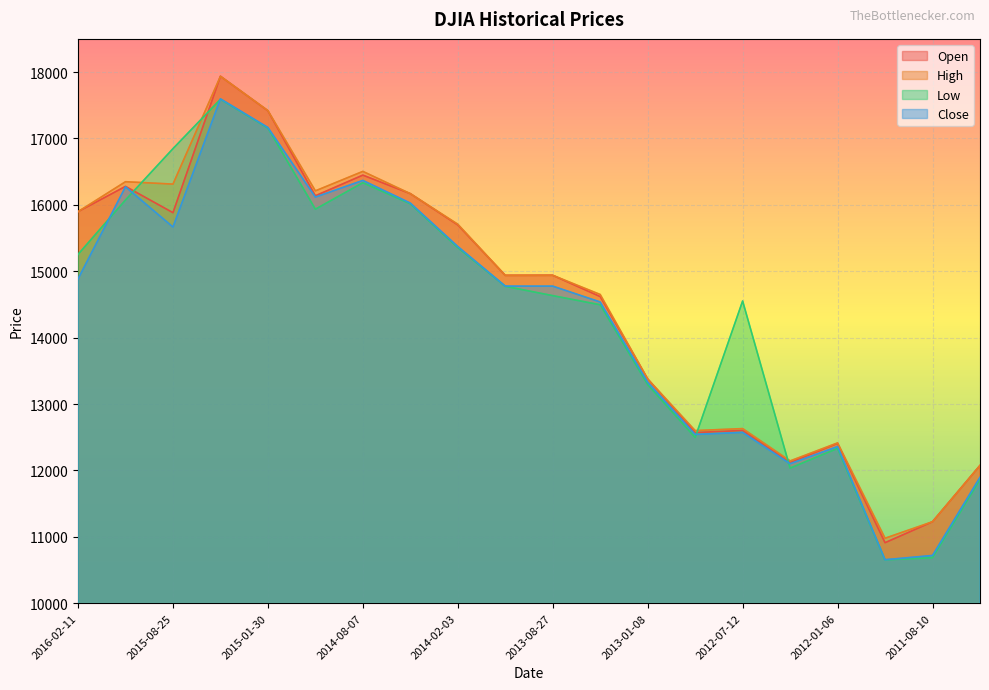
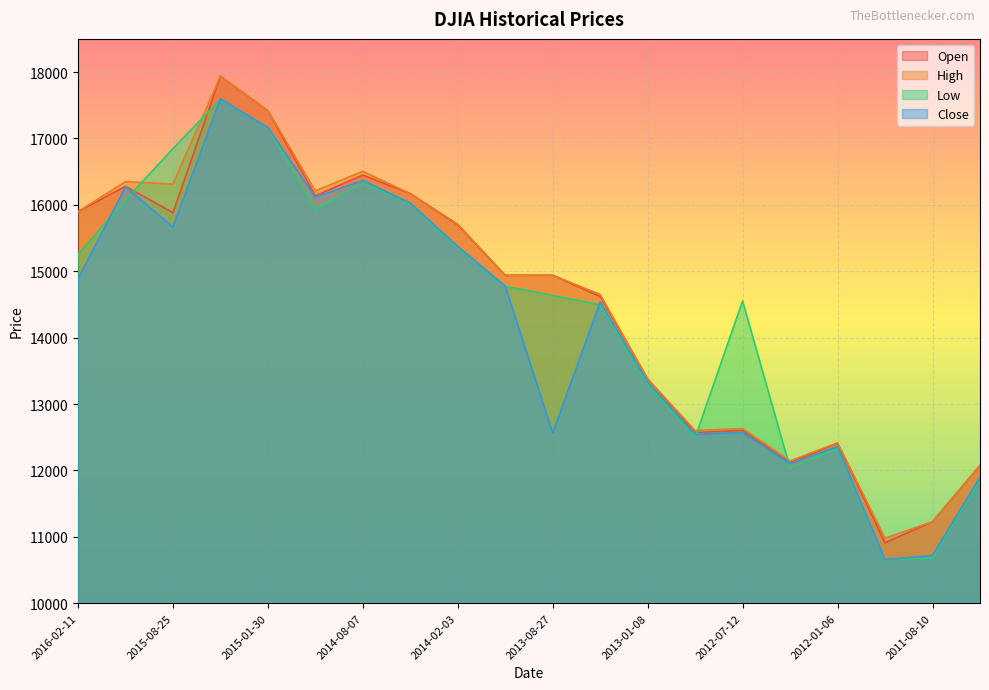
Close, 2013-08-27: 14800 -> 12600
